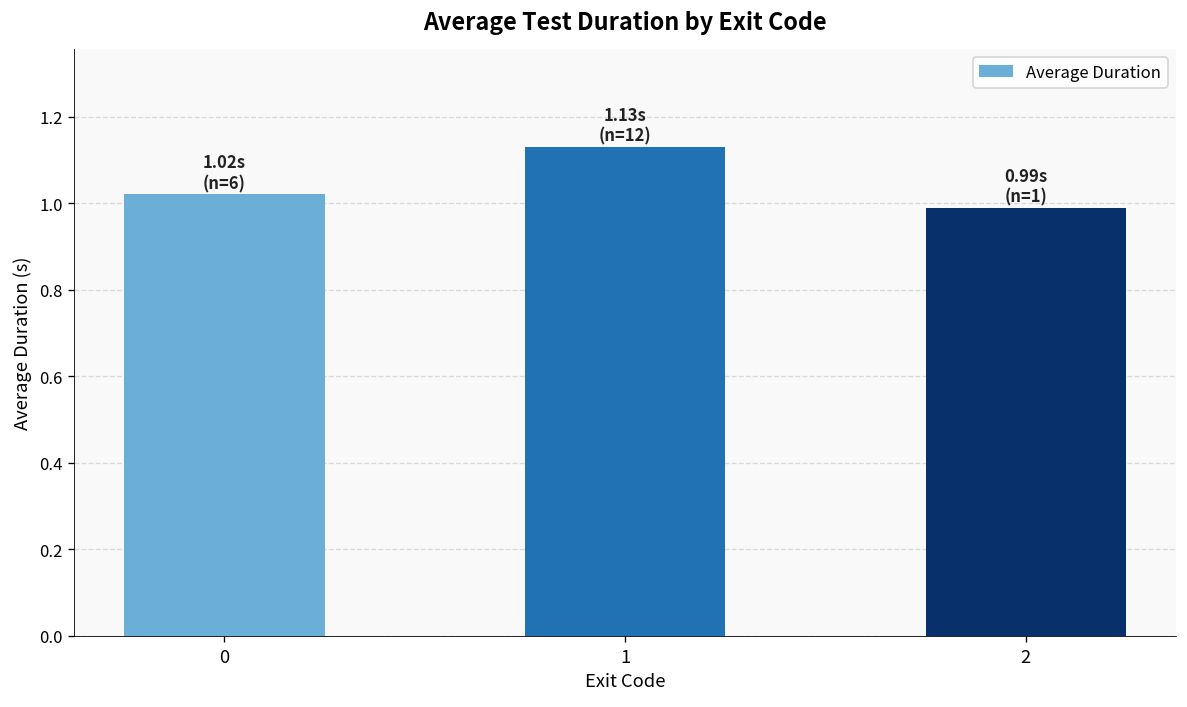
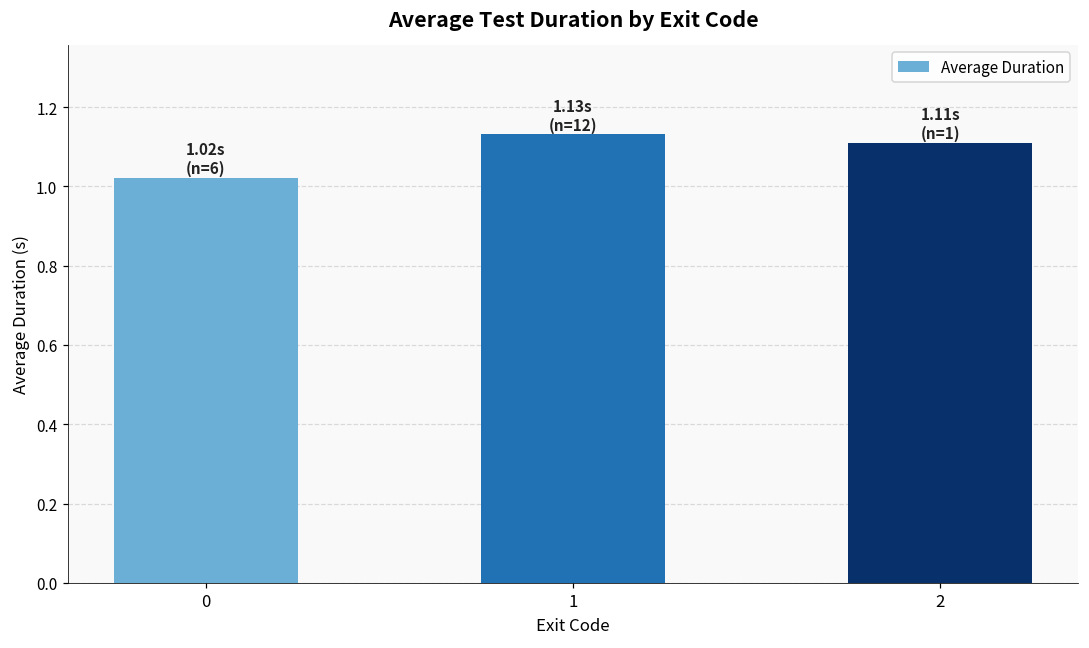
2: 0.99s -> 1.11s
